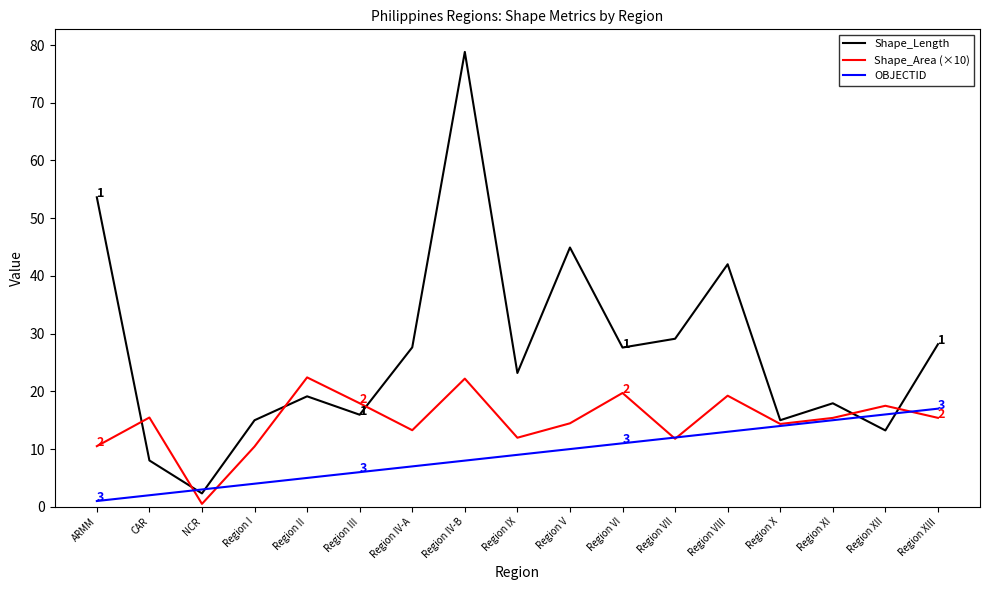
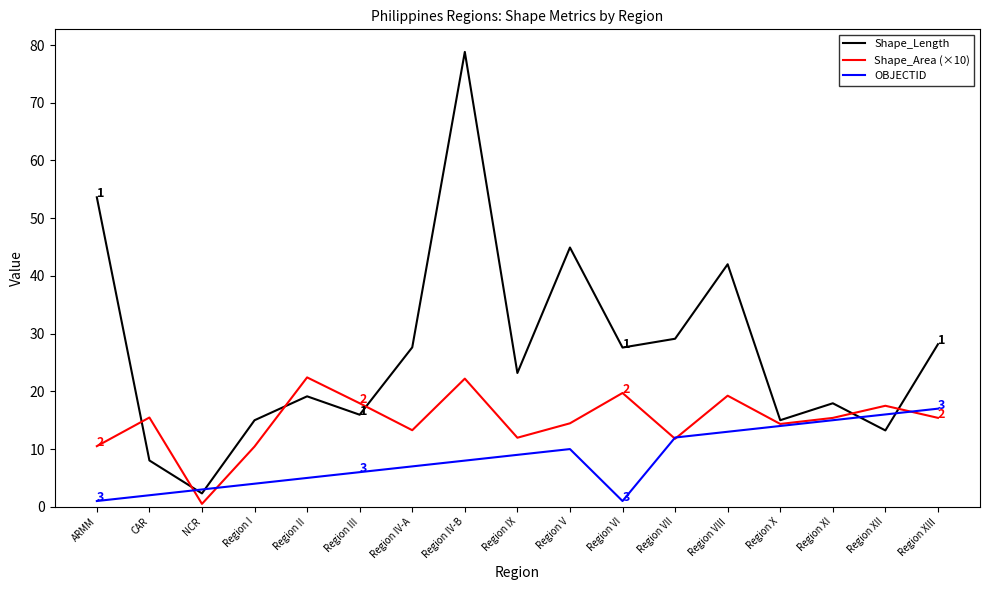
OBJECTID, Region VI: 11 -> 1
